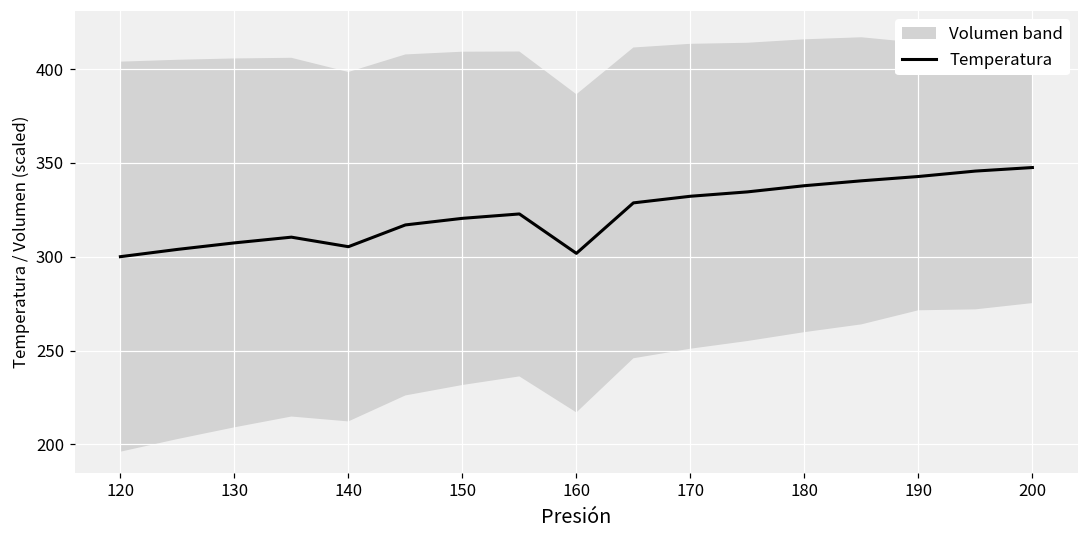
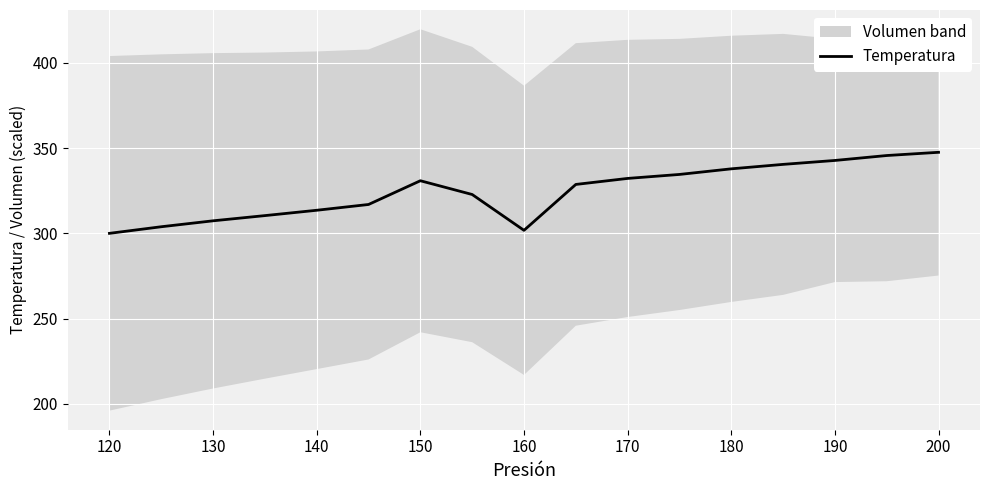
Temperatura, 140: 305 -> 314
Temperatura, 150: 320 -> 331
